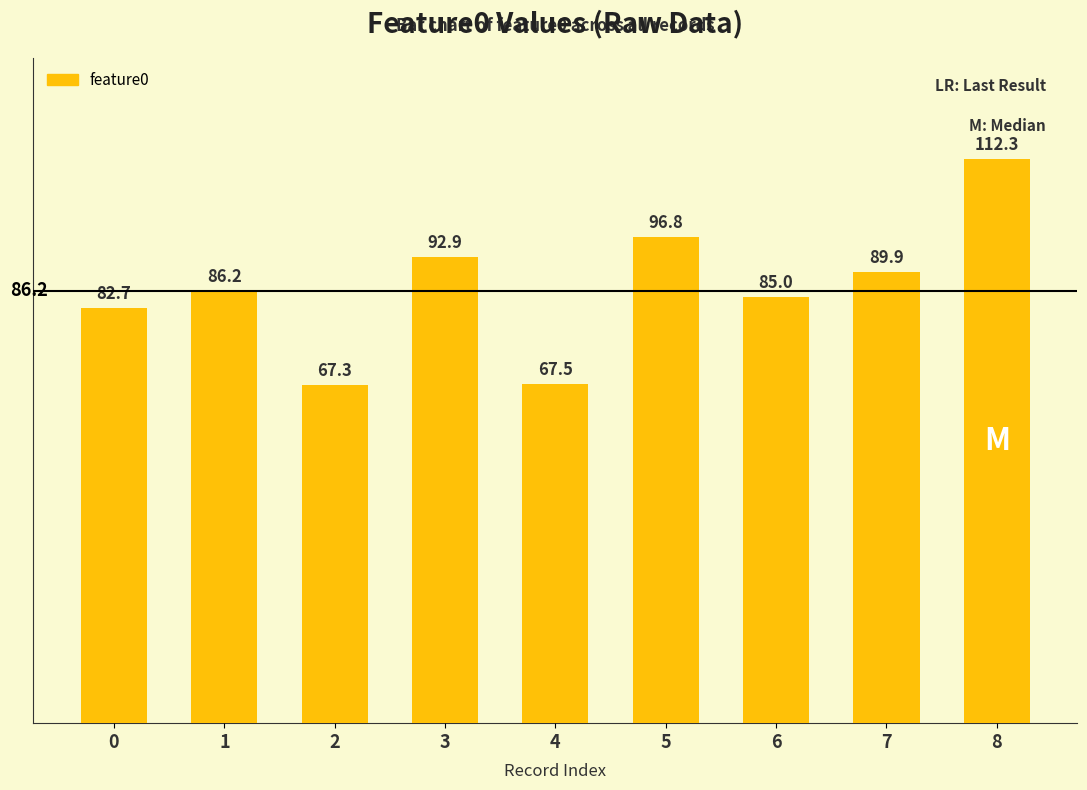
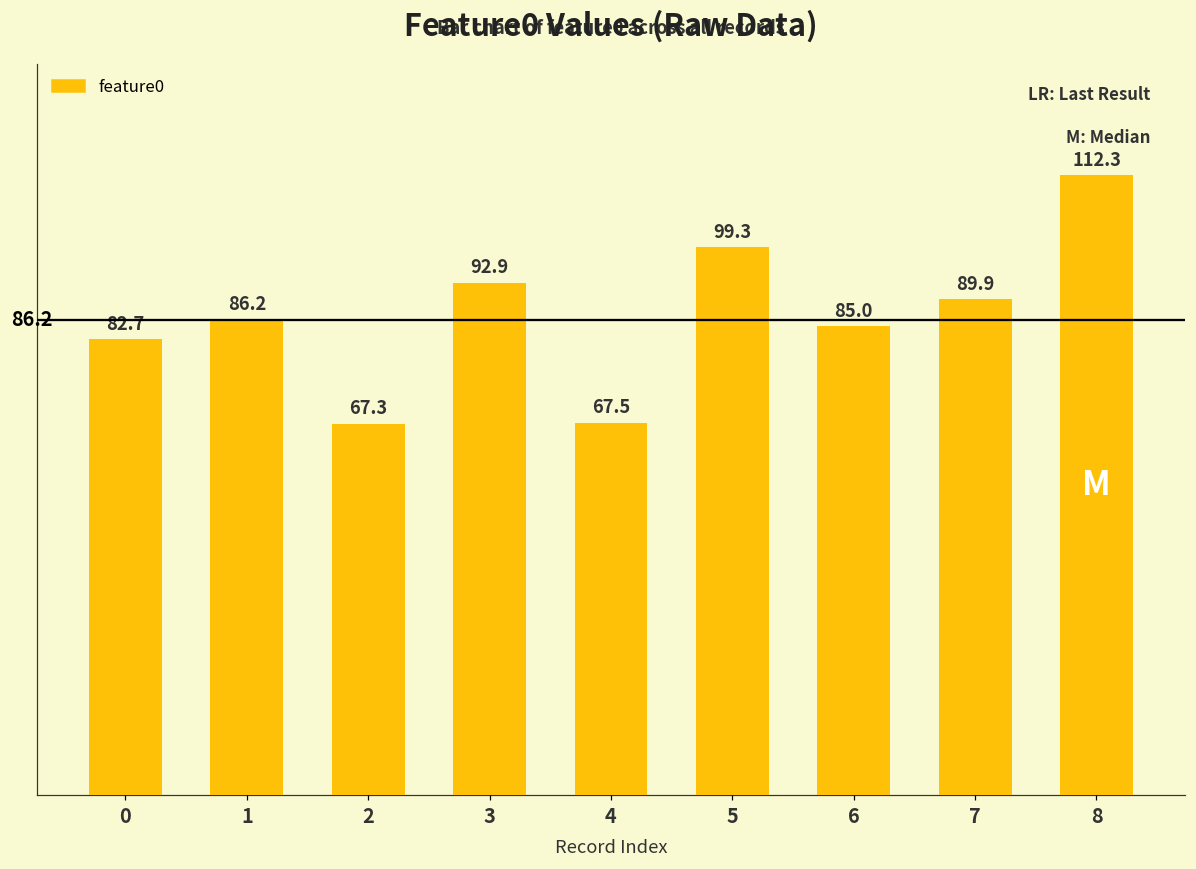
5: 96.8 -> 99.3
